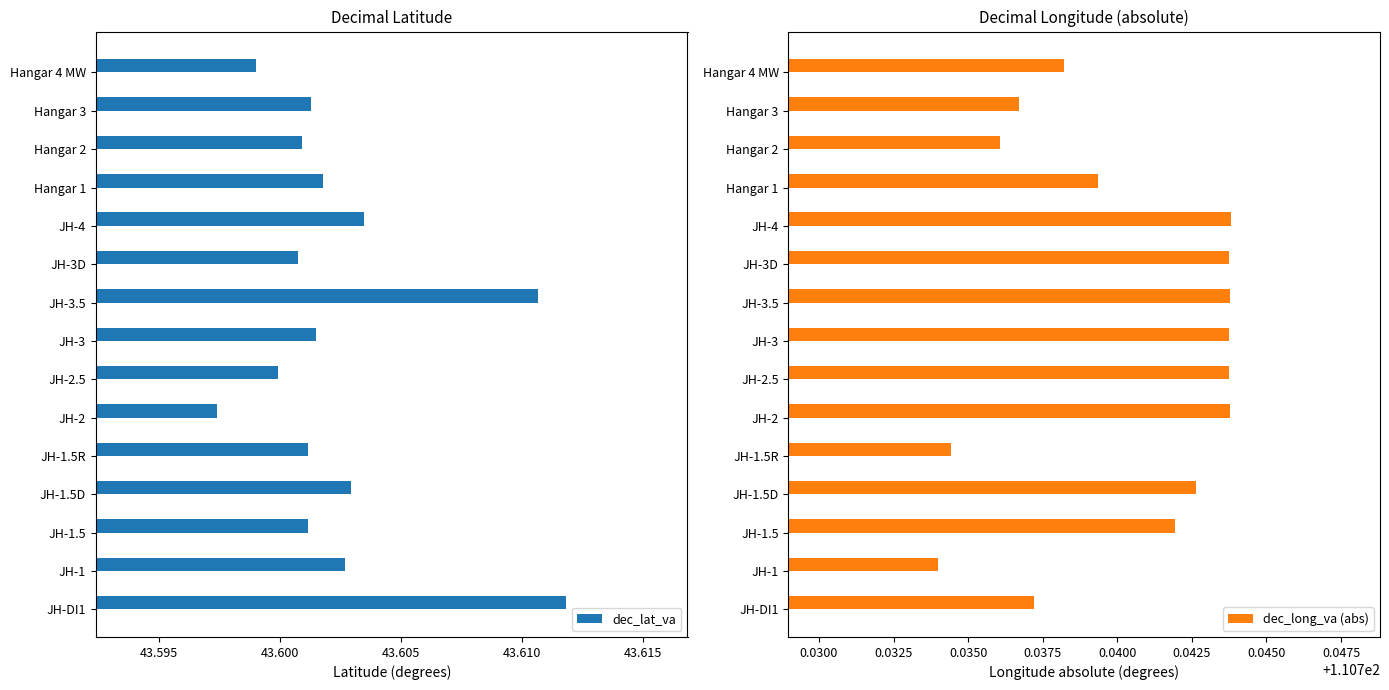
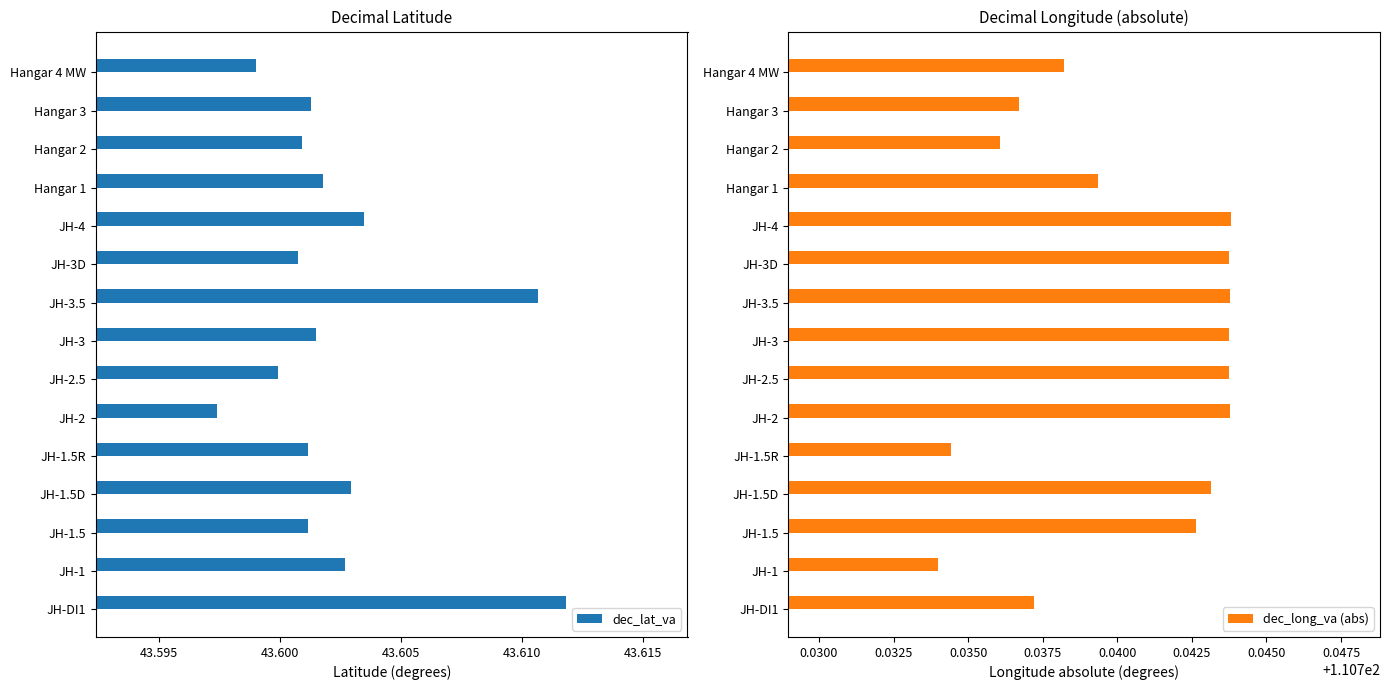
Decimal Longitude (absolute), JH-1.5D: 110.7426 -> 110.7431
Decimal Longitude (absolute), JH-1.5: 110.7419 -> 110.7426
